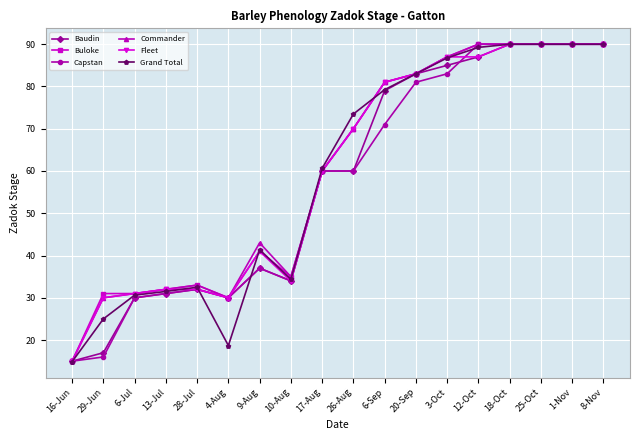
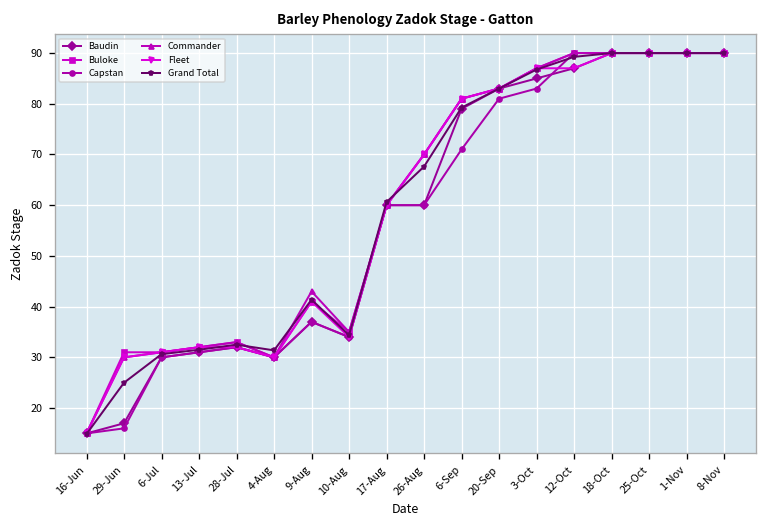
Grand Total, 4-Aug: 19 -> 31
Grand Total, 26-Aug: 73 -> 68
